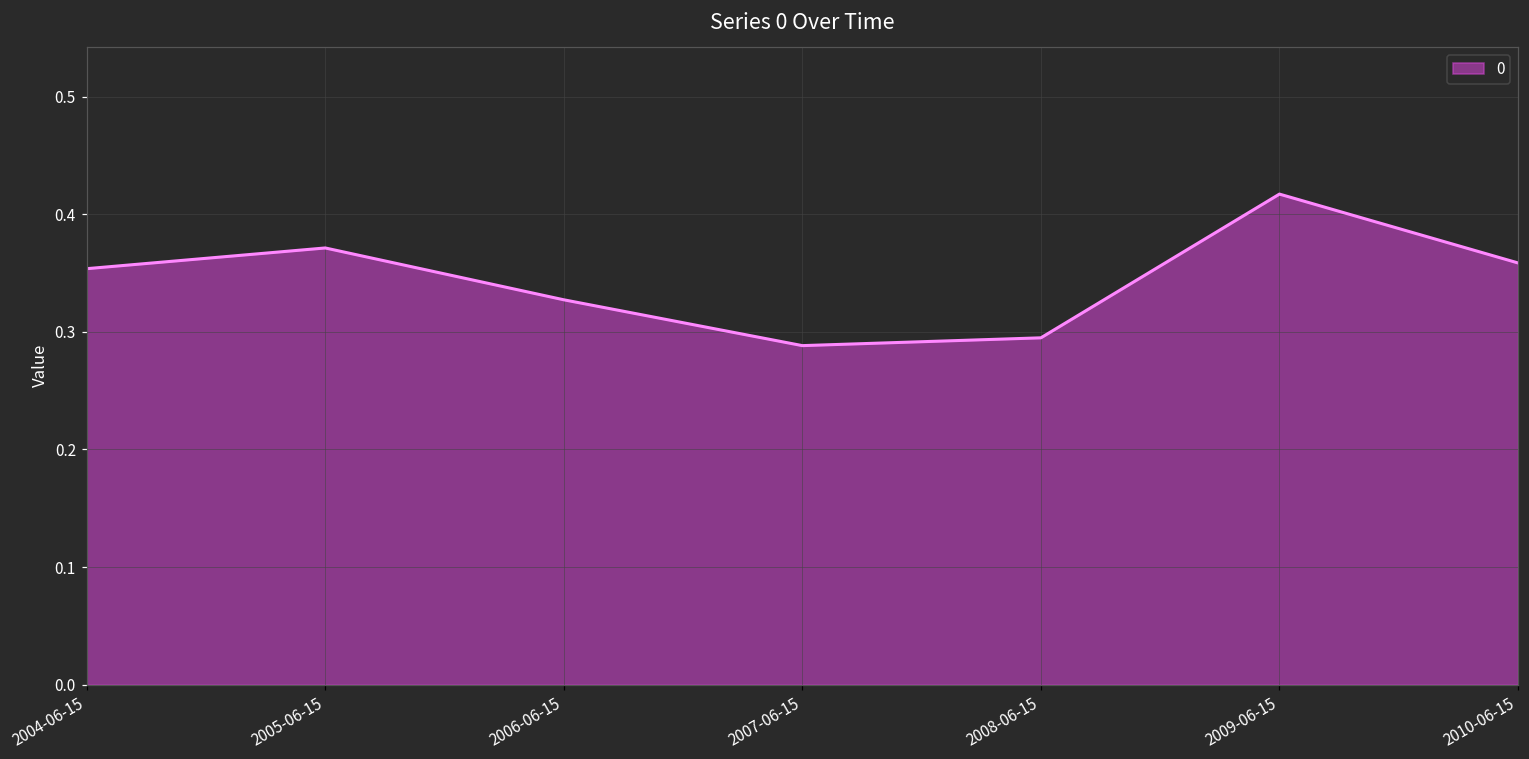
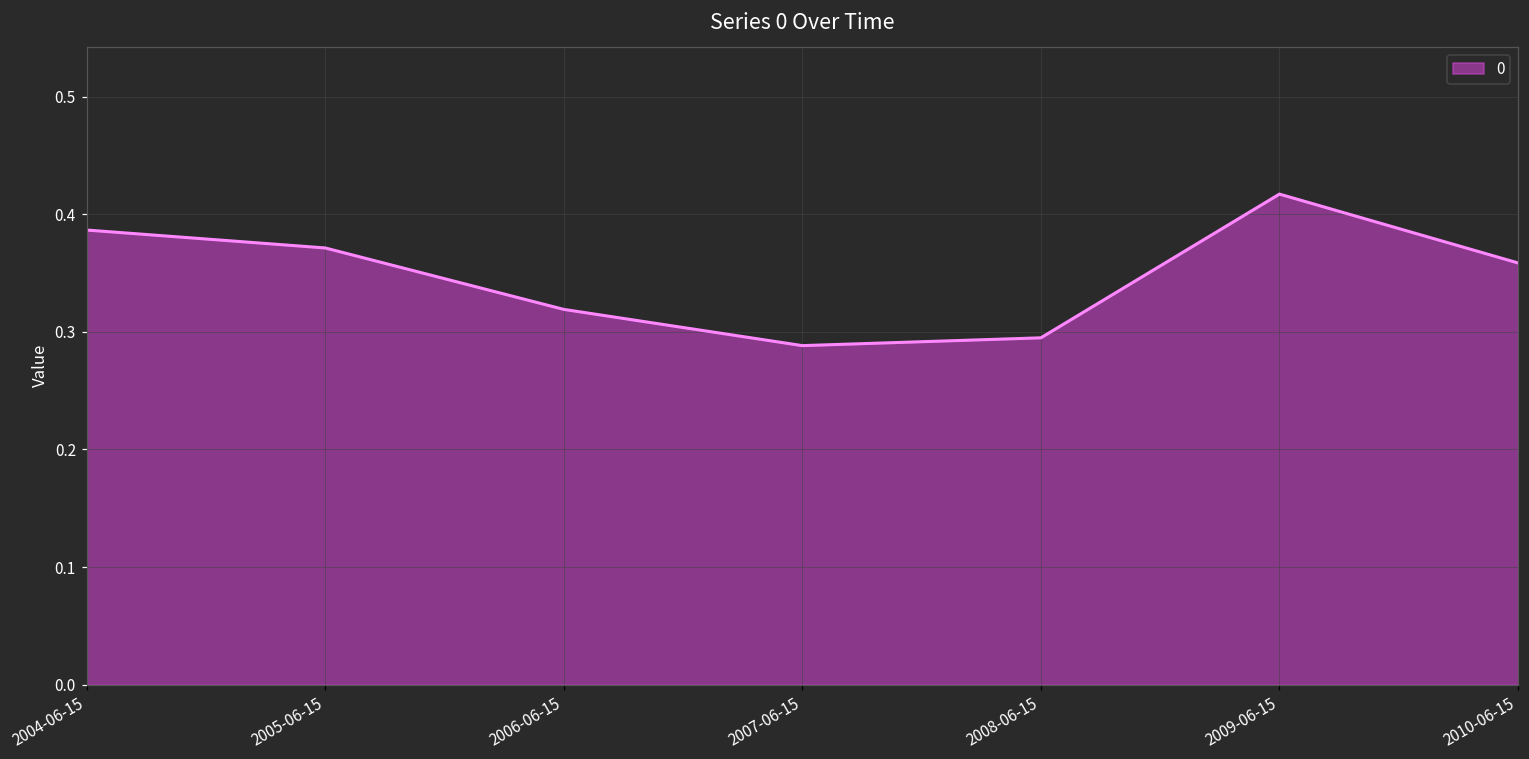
2004-06-15: 0.354 -> 0.387
2006-06-15: 0.327 -> 0.319
